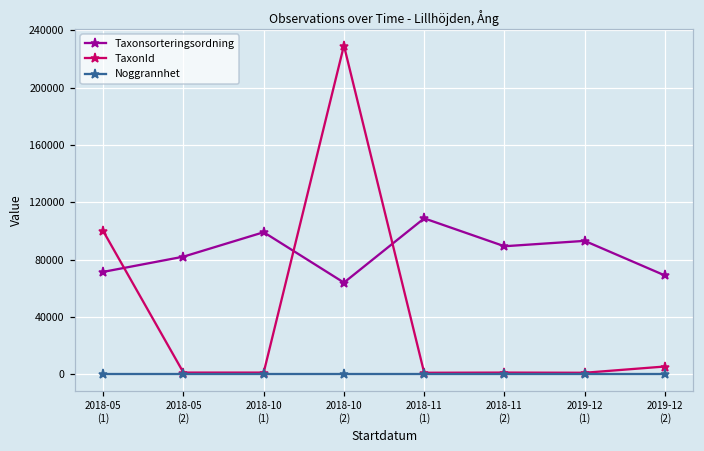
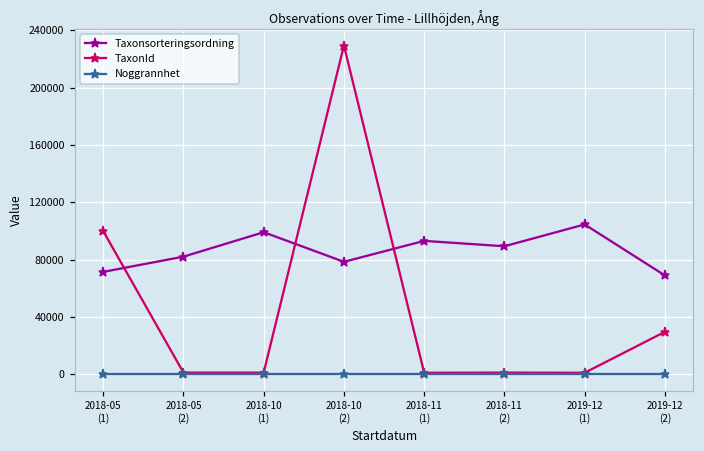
Taxonsorteringsordning, 2018-10 (2): 64000 -> 79000
Taxonsorteringsordning, 2018-11 (1): 109000 -> 93000
Taxonsorteringsordning, 2019-12 (1): 93000 -> 105000
TaxonId, 2019-12 (2): 5000 -> 30000
